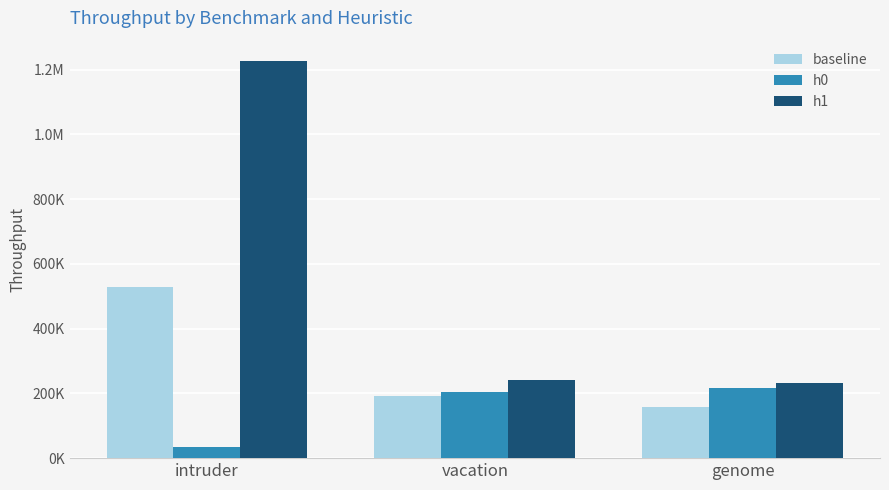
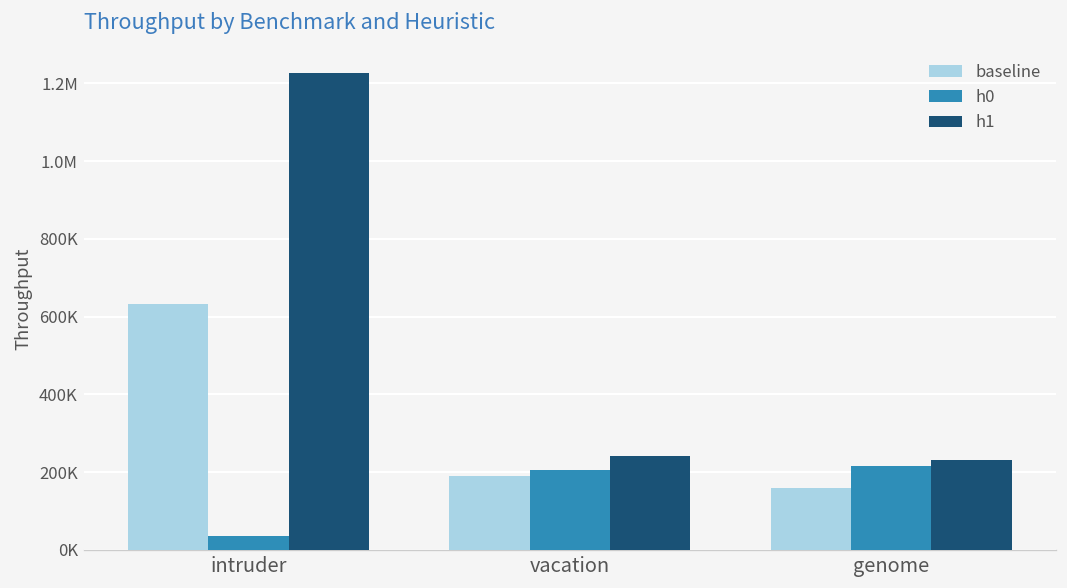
baseline, intruder: 530000 -> 630000
